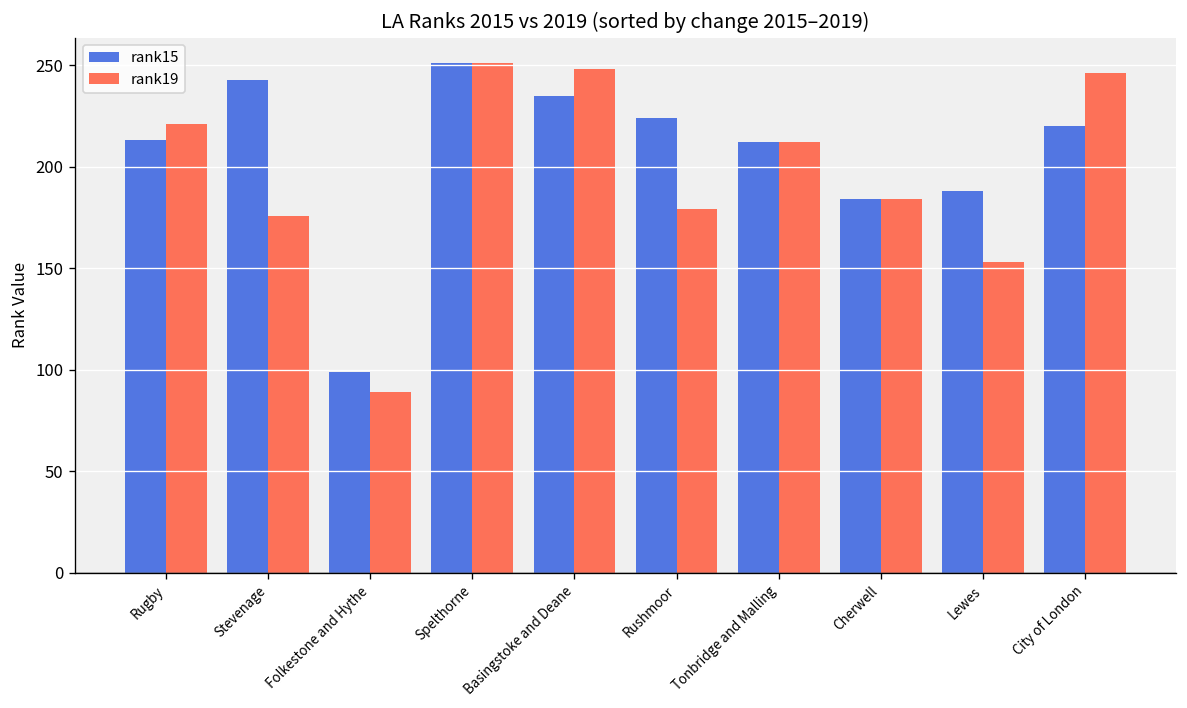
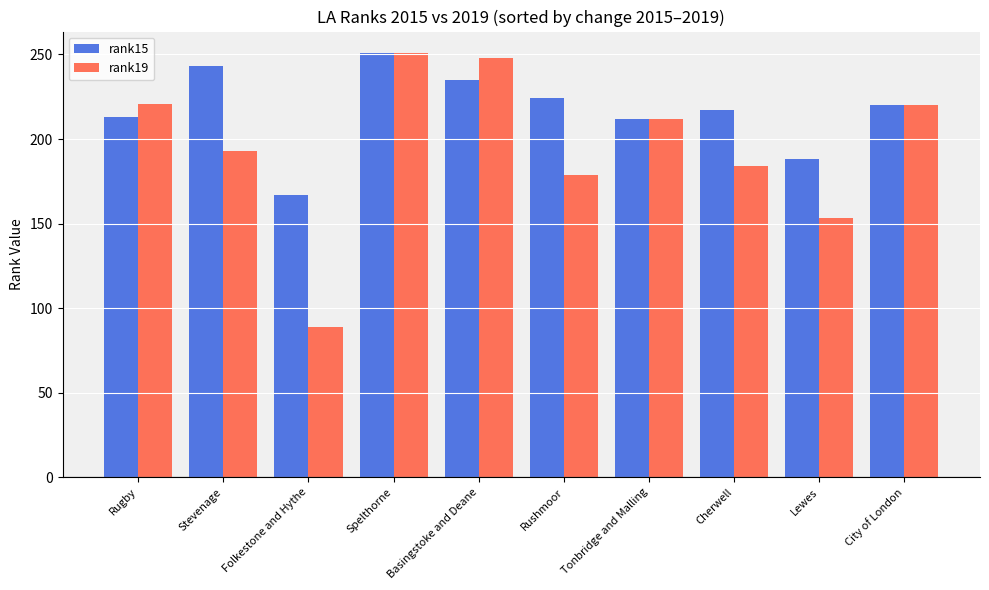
rank19, Stevenage: 176 -> 193
rank15, Folkestone and Hythe: 99 -> 167
rank15, Cherwell: 184 -> 217
rank19, City of London: 246 -> 220
